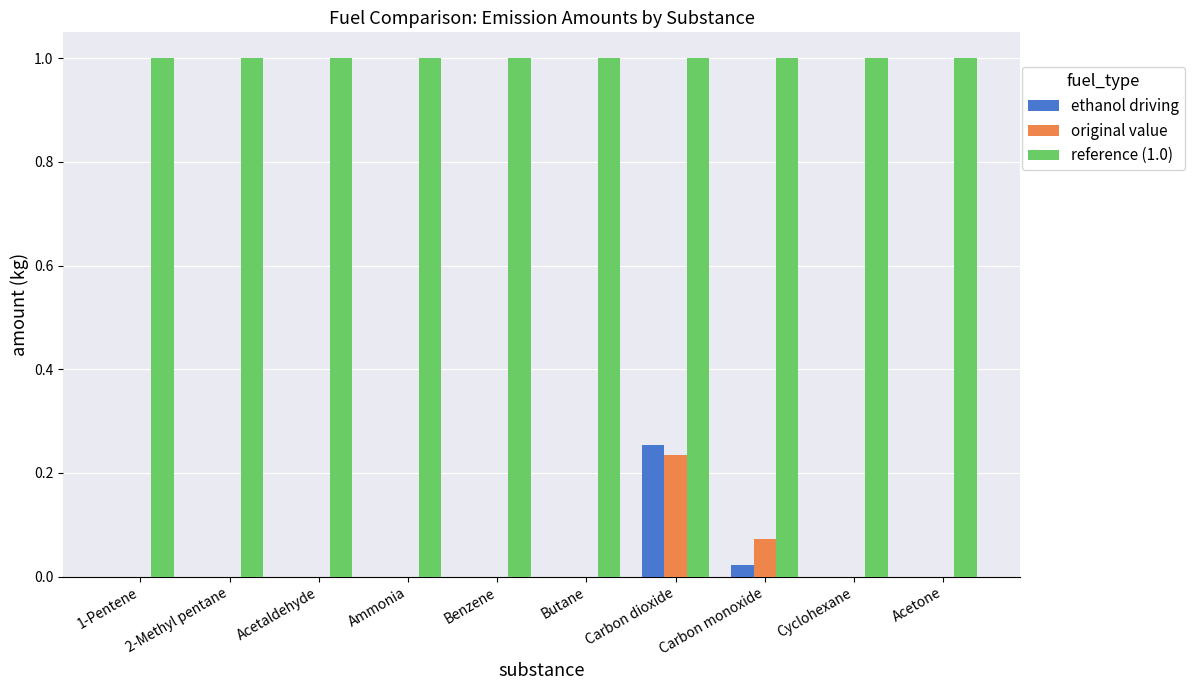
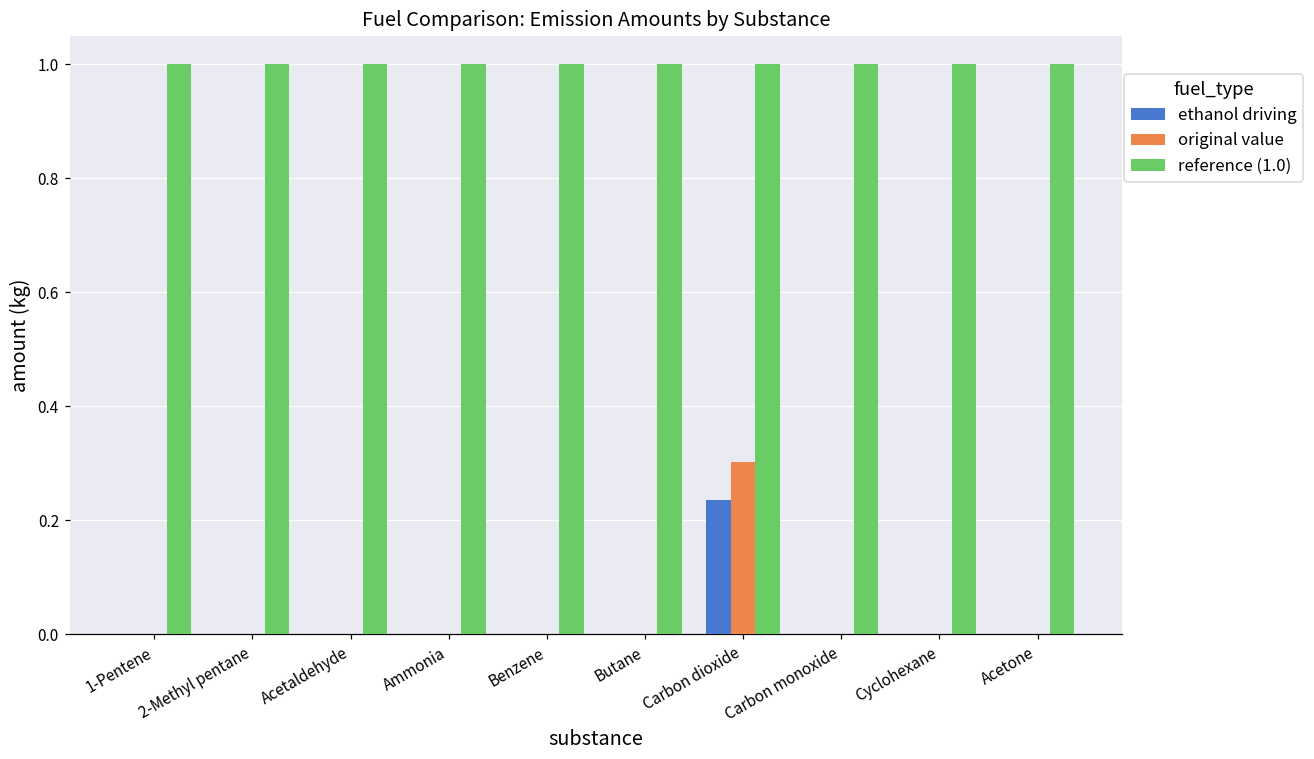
ethanol driving, Carbon dioxide: 0.25 -> 0.23
original value, Carbon dioxide: 0.23 -> 0.30
ethanol driving, Carbon monoxide: 0.02 -> 0.00
original value, Carbon monoxide: 0.07 -> 0.00
